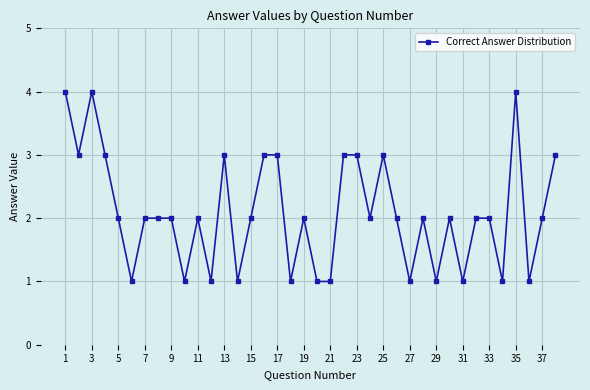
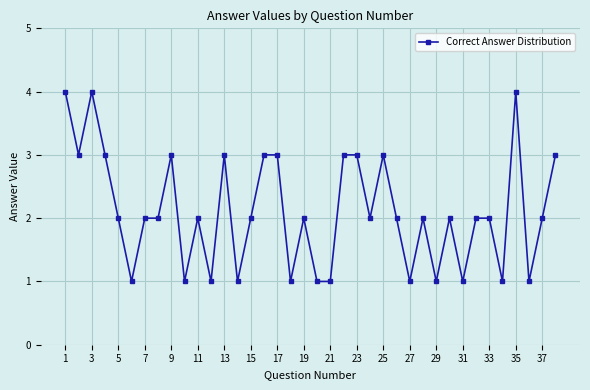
9: 2 -> 3
